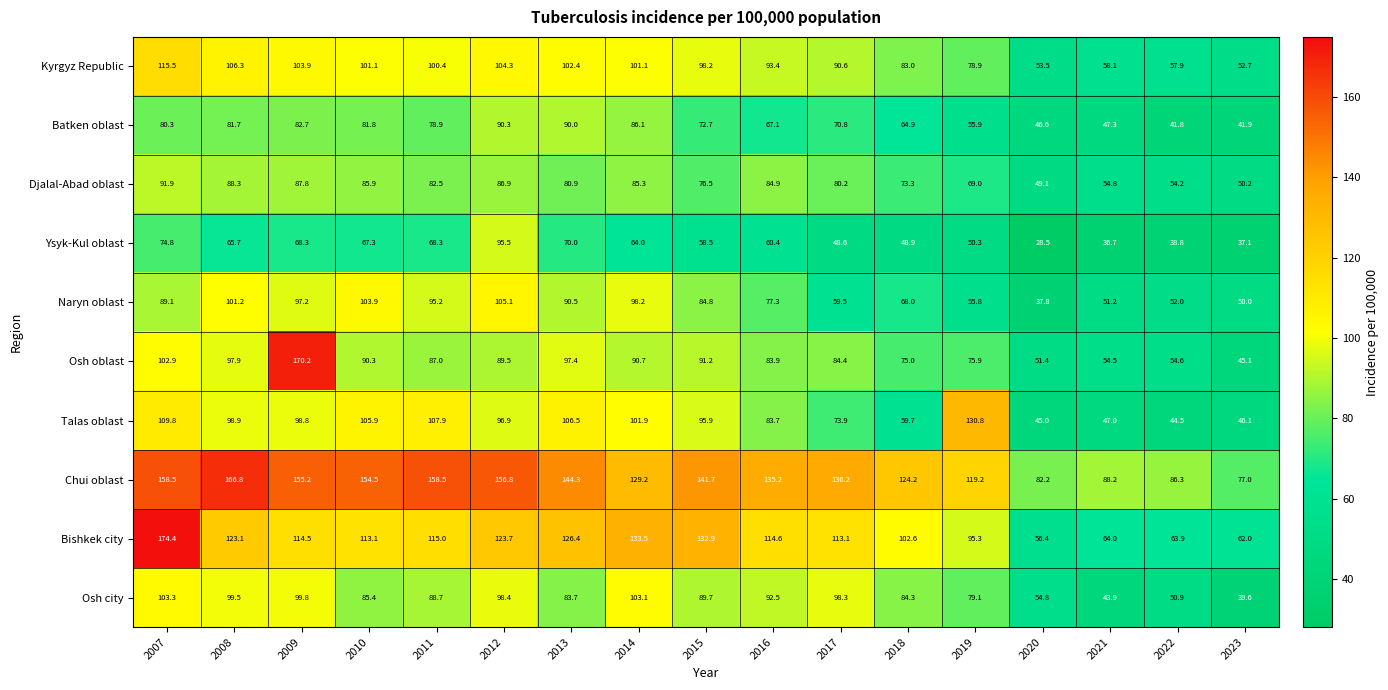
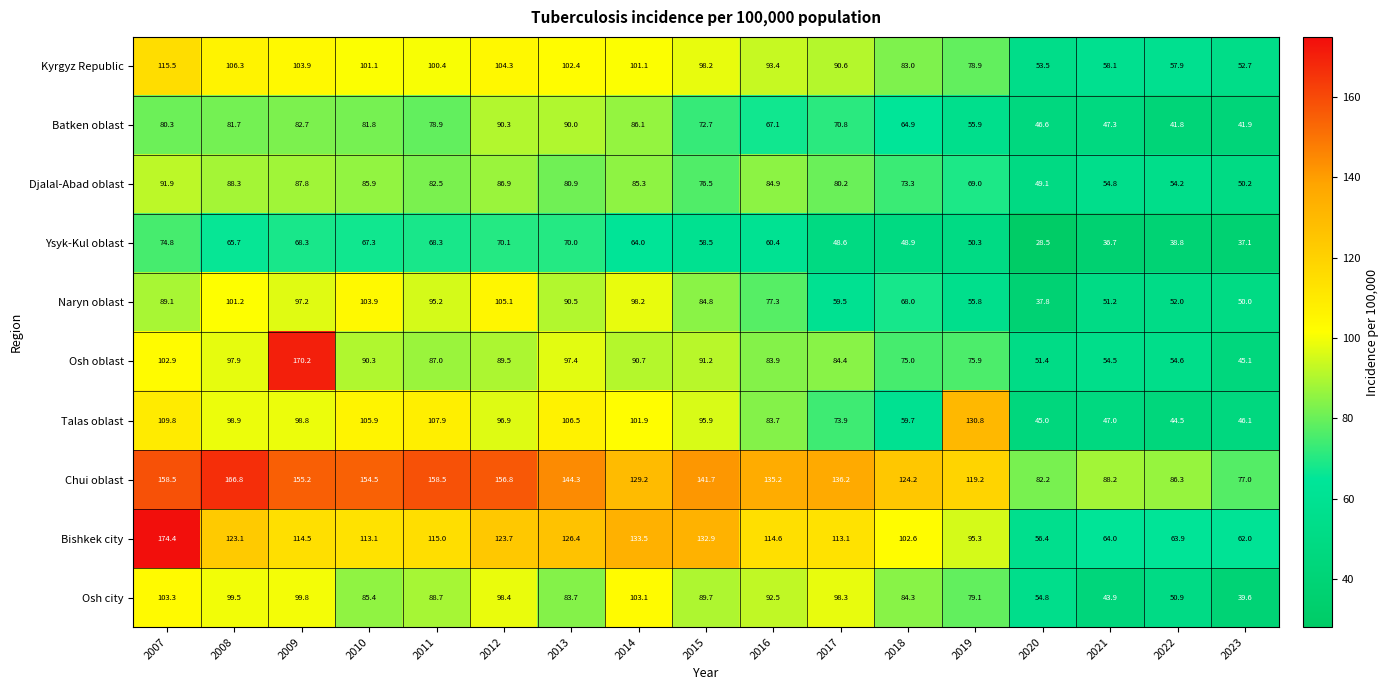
Ysyk-Kul oblast, 2012: 95.5 -> 70.1
